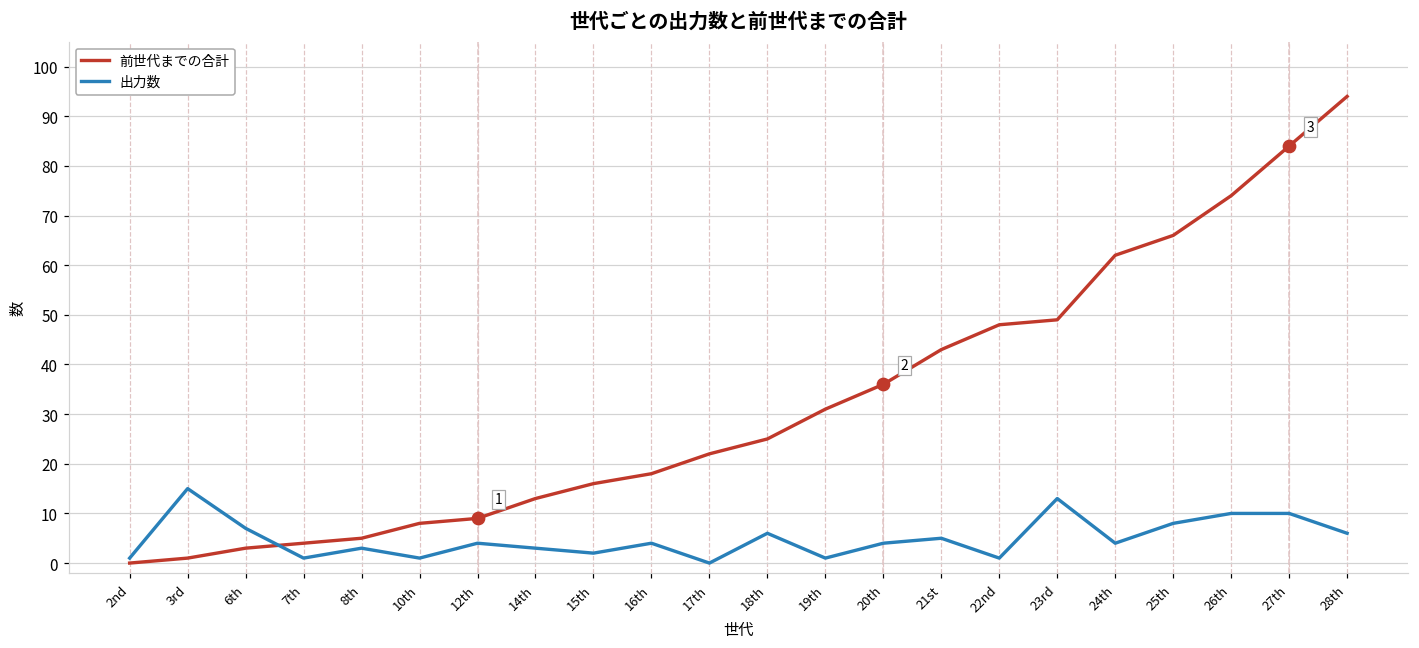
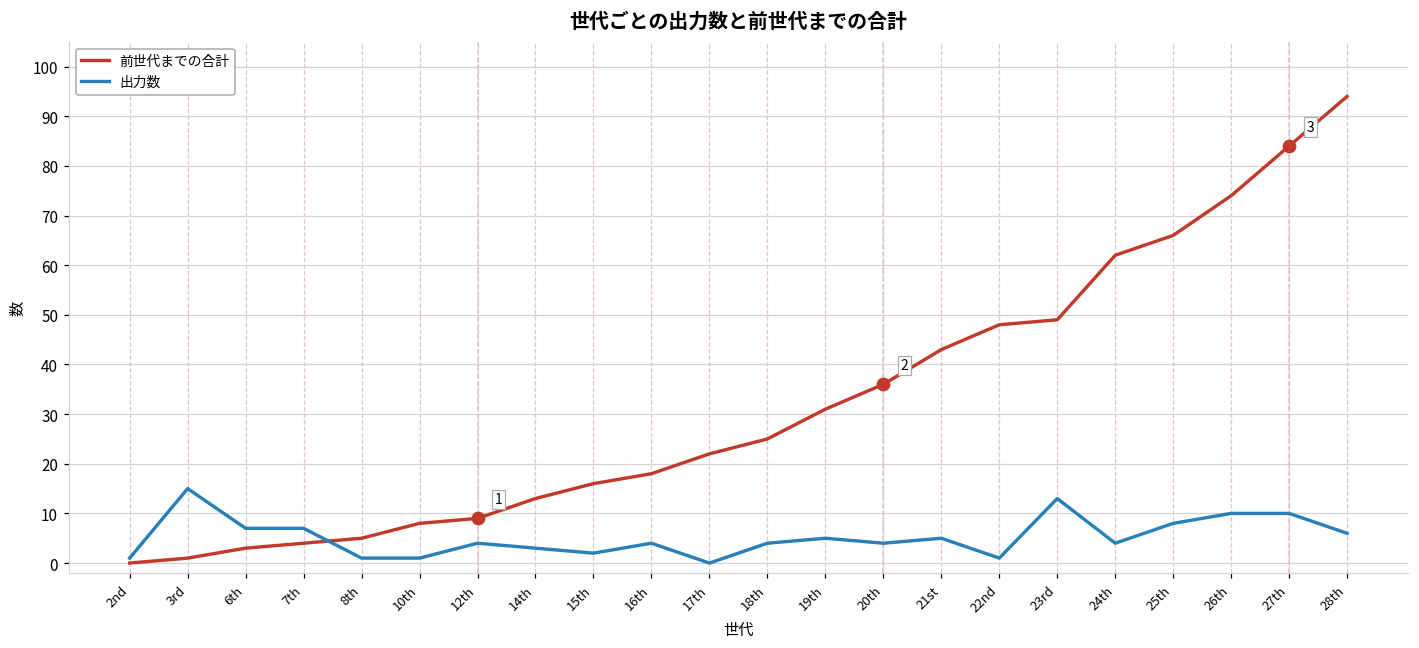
出力数, 7th: 1 -> 7
出力数, 8th: 3 -> 1
出力数, 18th: 6 -> 4
出力数, 19th: 1 -> 5
